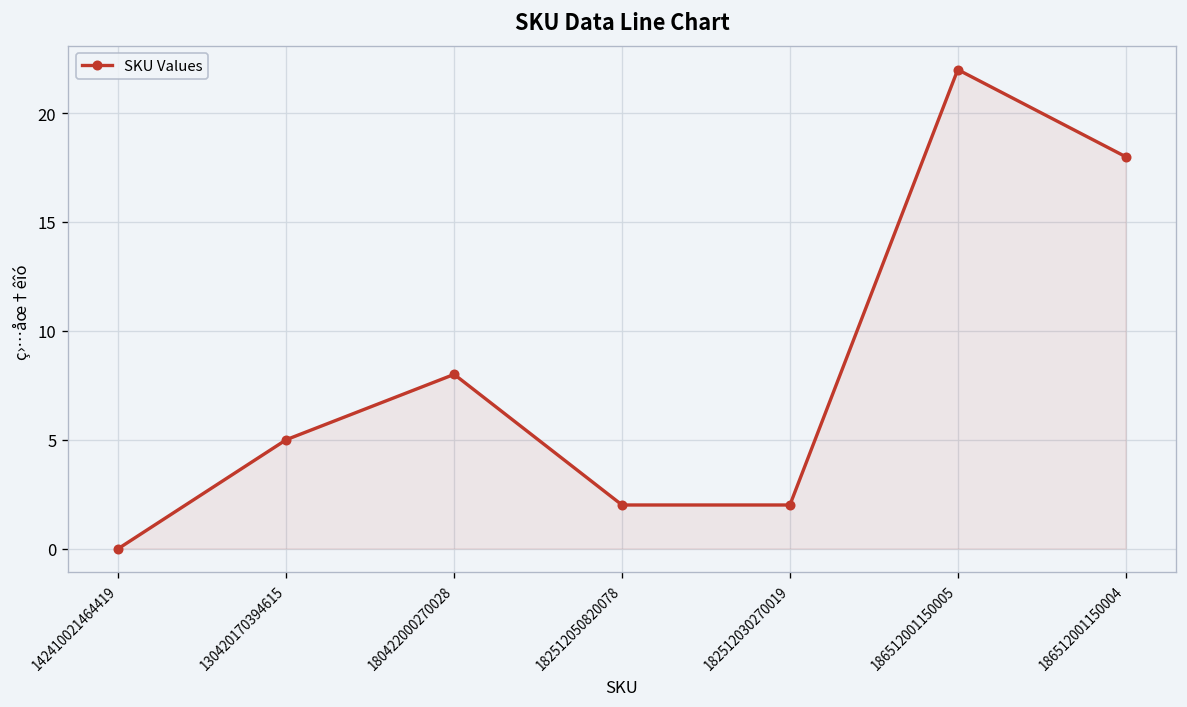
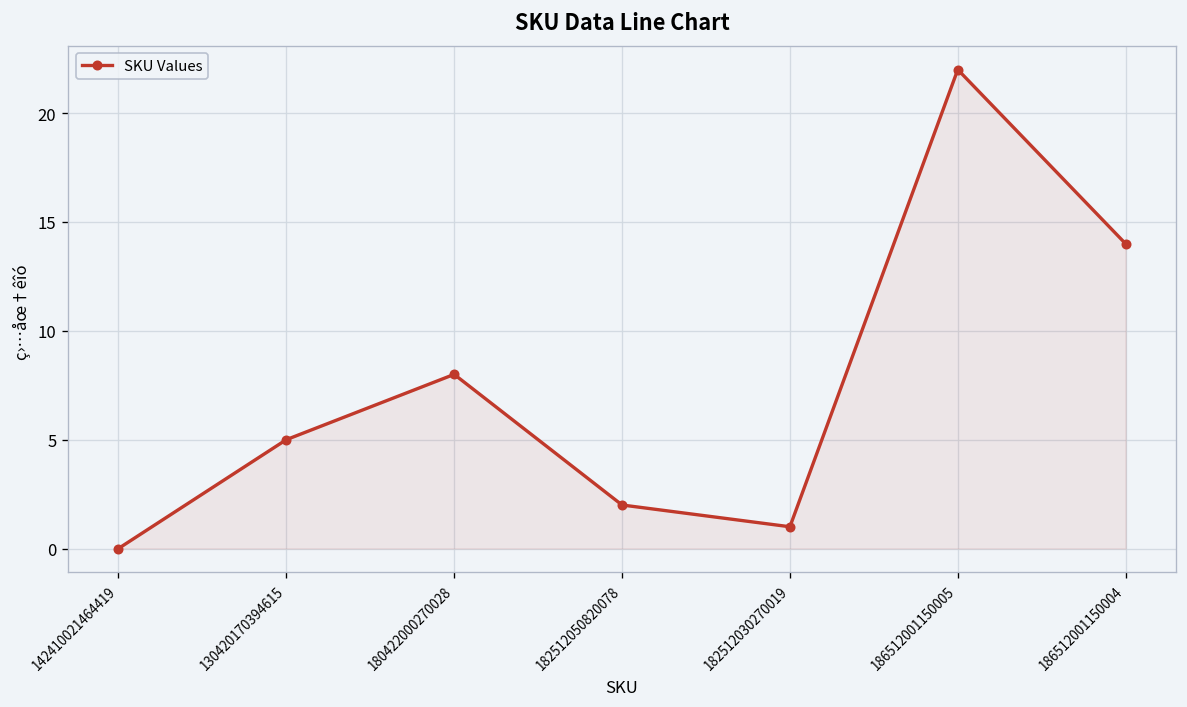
182512030270019: 2 -> 1
186512001150004: 18 -> 14
